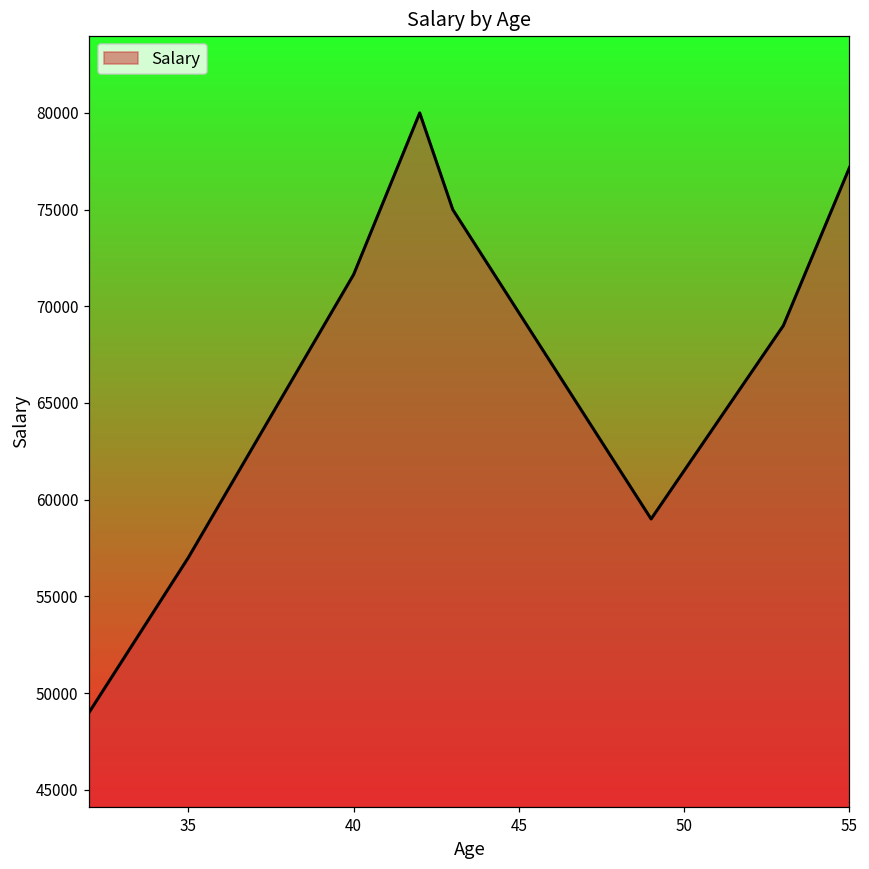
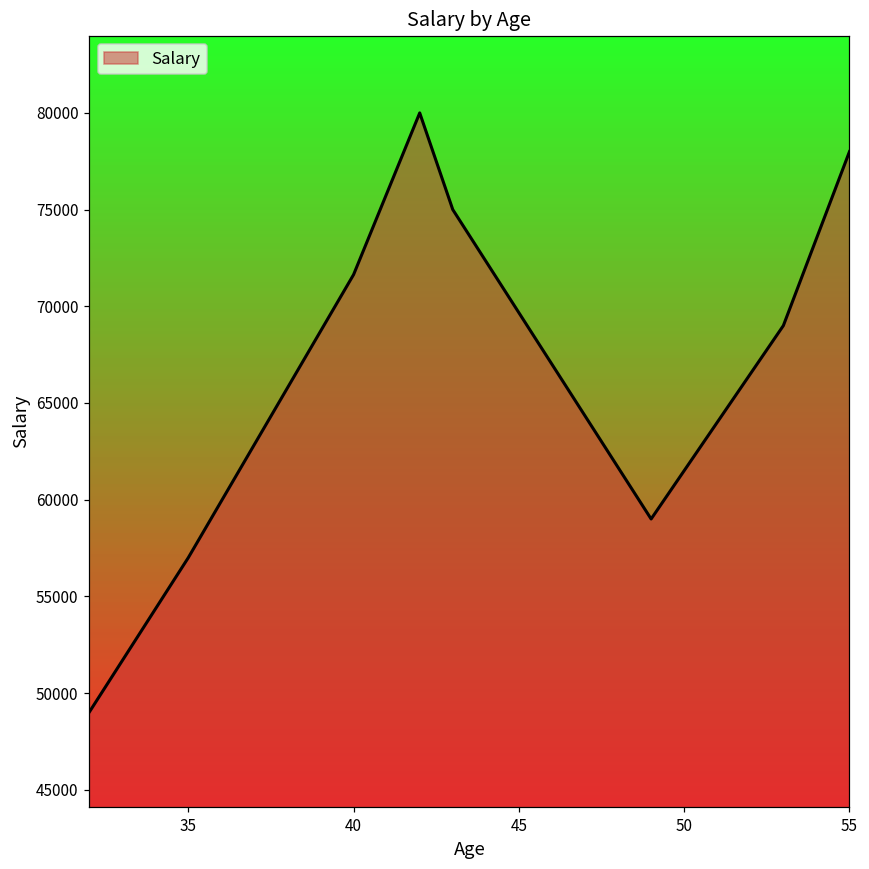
55: 77200 -> 78000
